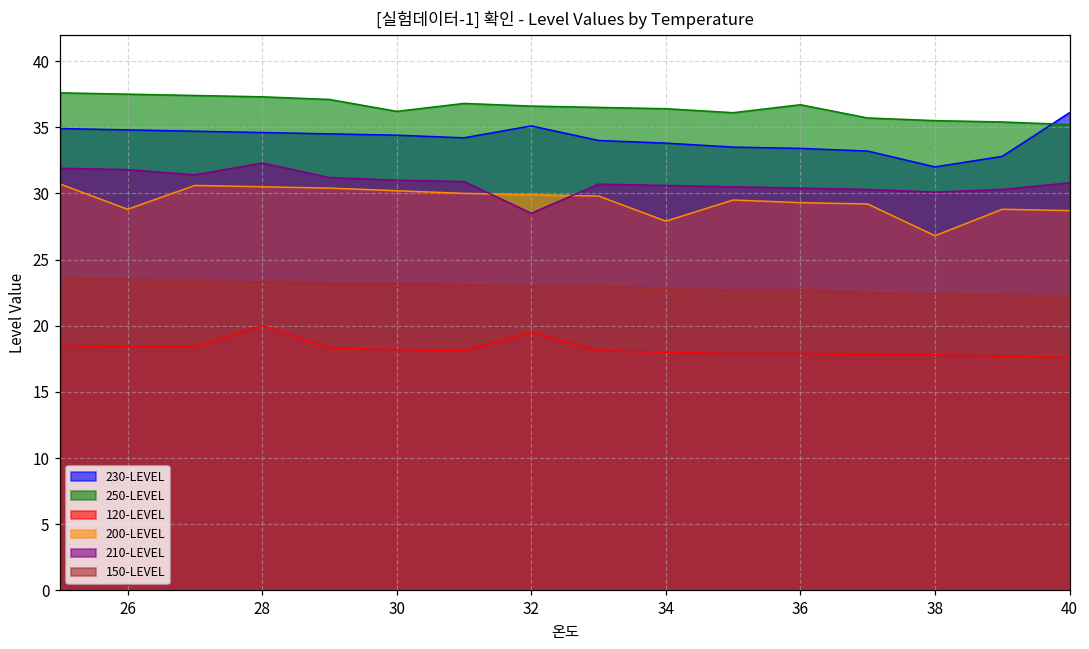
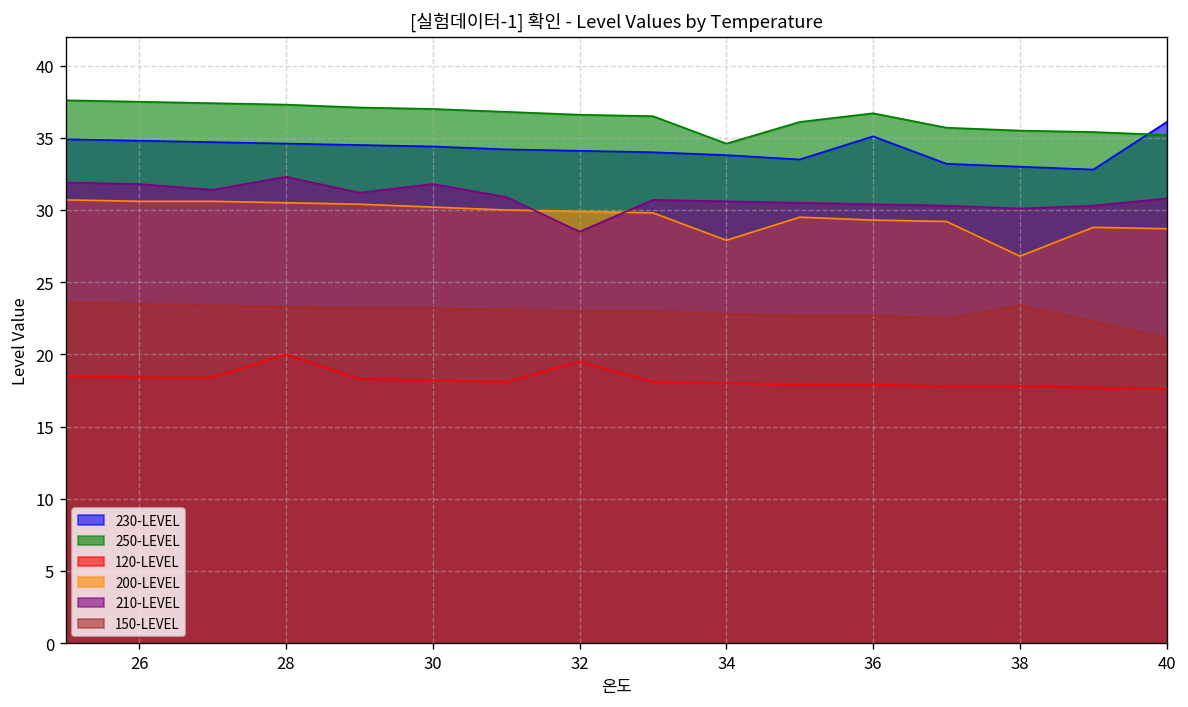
200-LEVEL, 26: 28.8 -> 30.6
250-LEVEL, 30: 36.2 -> 37.0
210-LEVEL, 30: 31.0 -> 31.8
230-LEVEL, 32: 35.1 -> 34.1
250-LEVEL, 34: 36.4 -> 34.6
230-LEVEL, 36: 33.4 -> 35.1
230-LEVEL, 38: 32 -> 33
150-LEVEL, 38: 22.4 -> 23.4
150-LEVEL, 40: 22.2 -> 21.1
